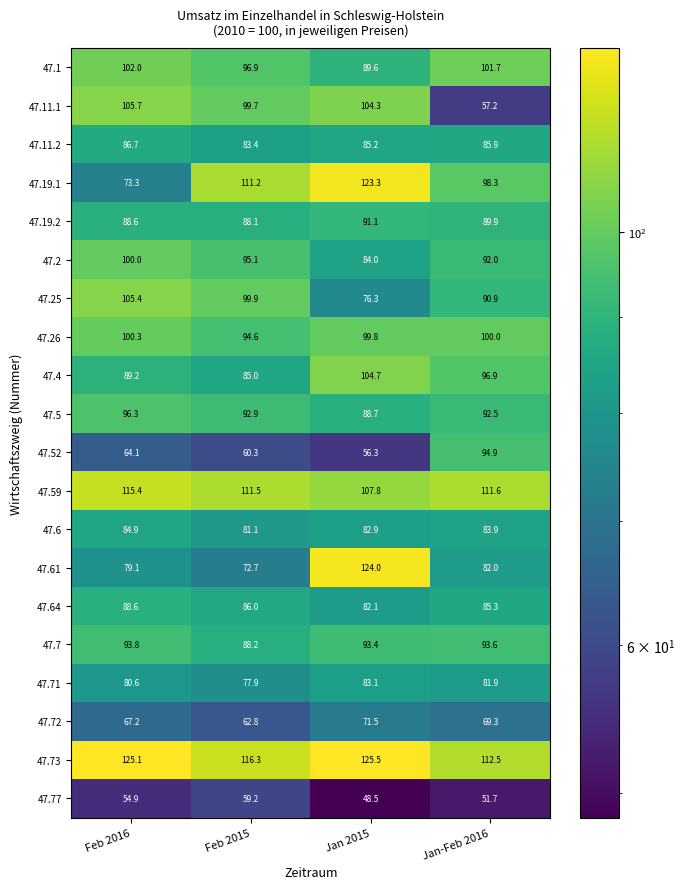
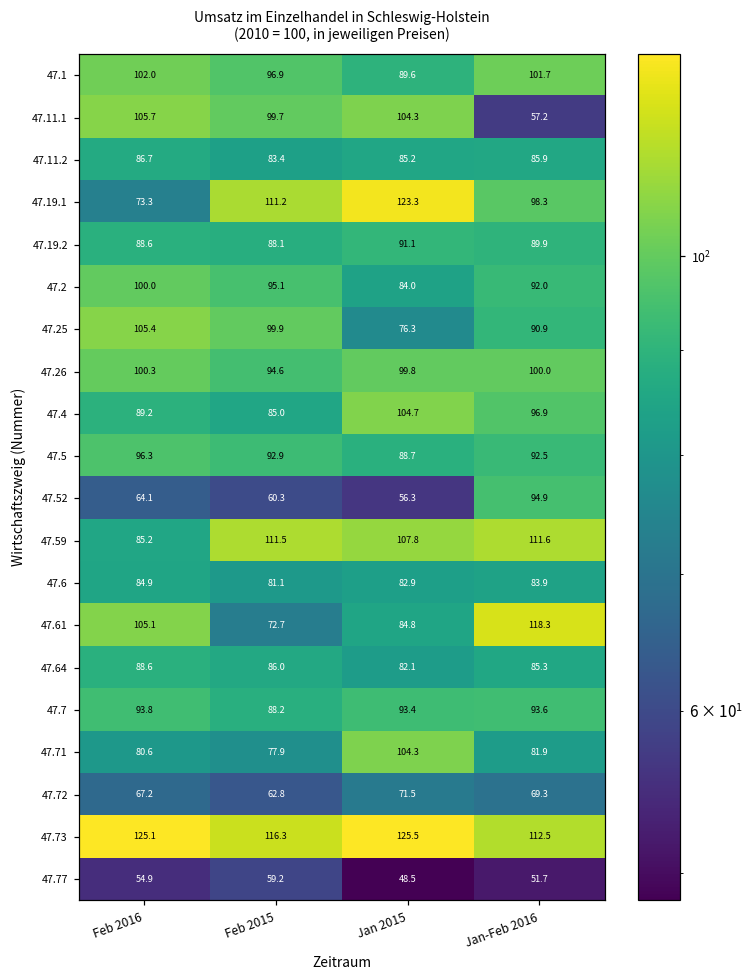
47.59, Feb 2016: 115.4 -> 85.2
47.61, Feb 2016: 79.1 -> 105.1
47.61, Jan 2015: 124.0 -> 84.8
47.61, Jan-Feb 2016: 82.0 -> 118.3
47.71, Jan 2015: 83.1 -> 104.3
